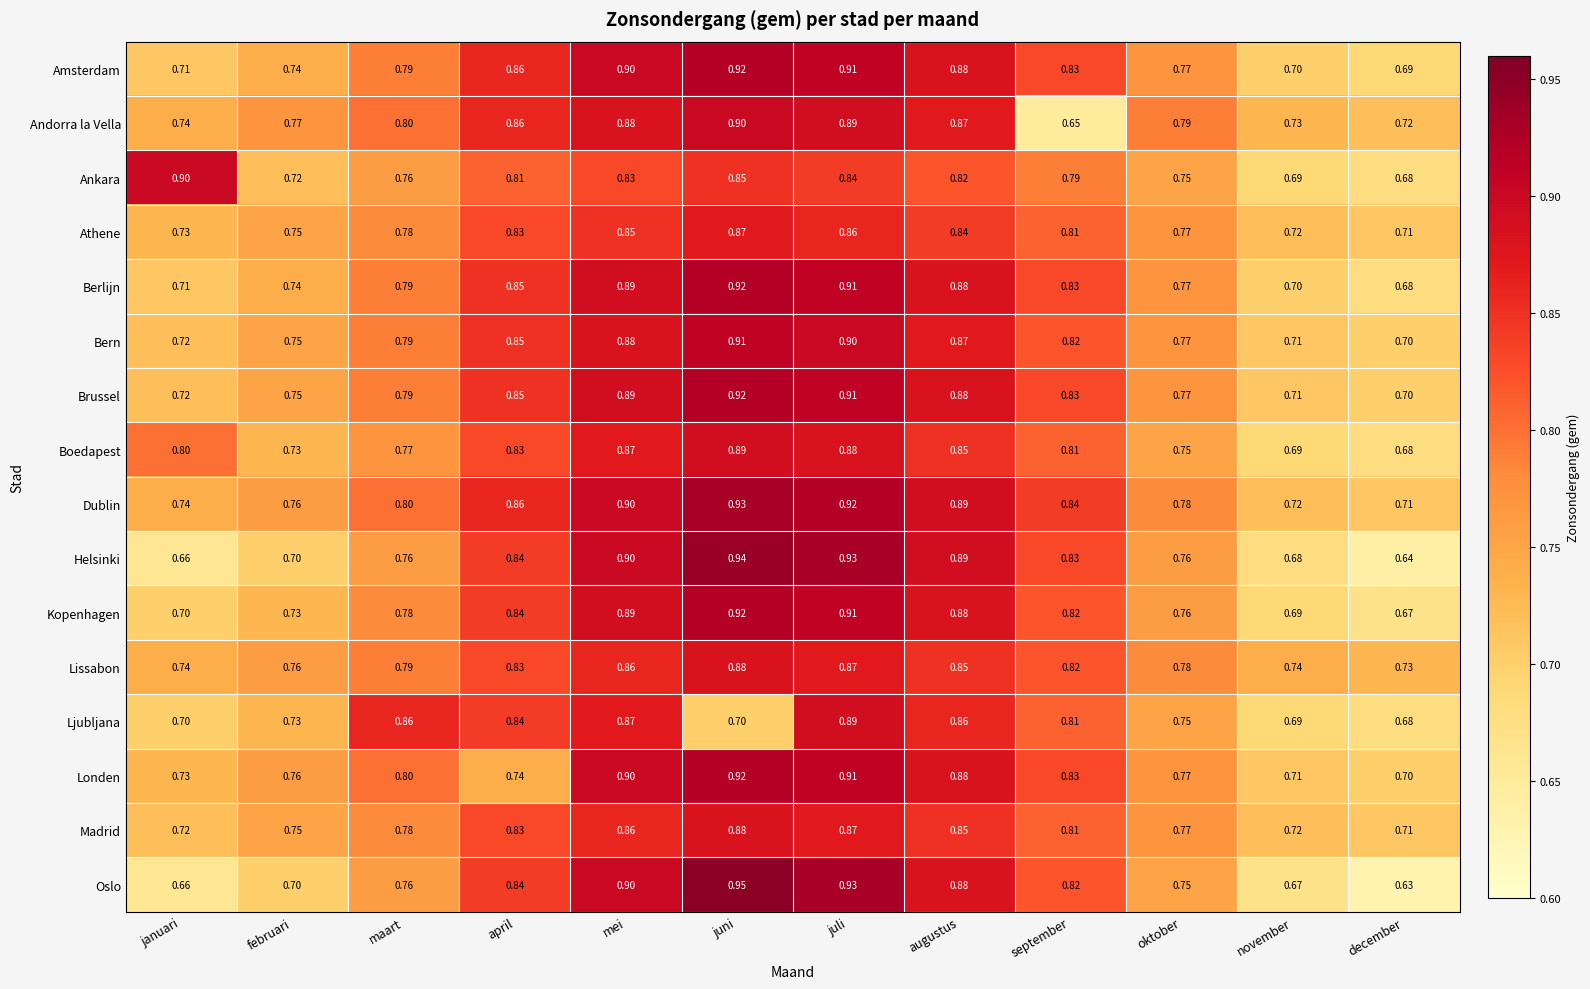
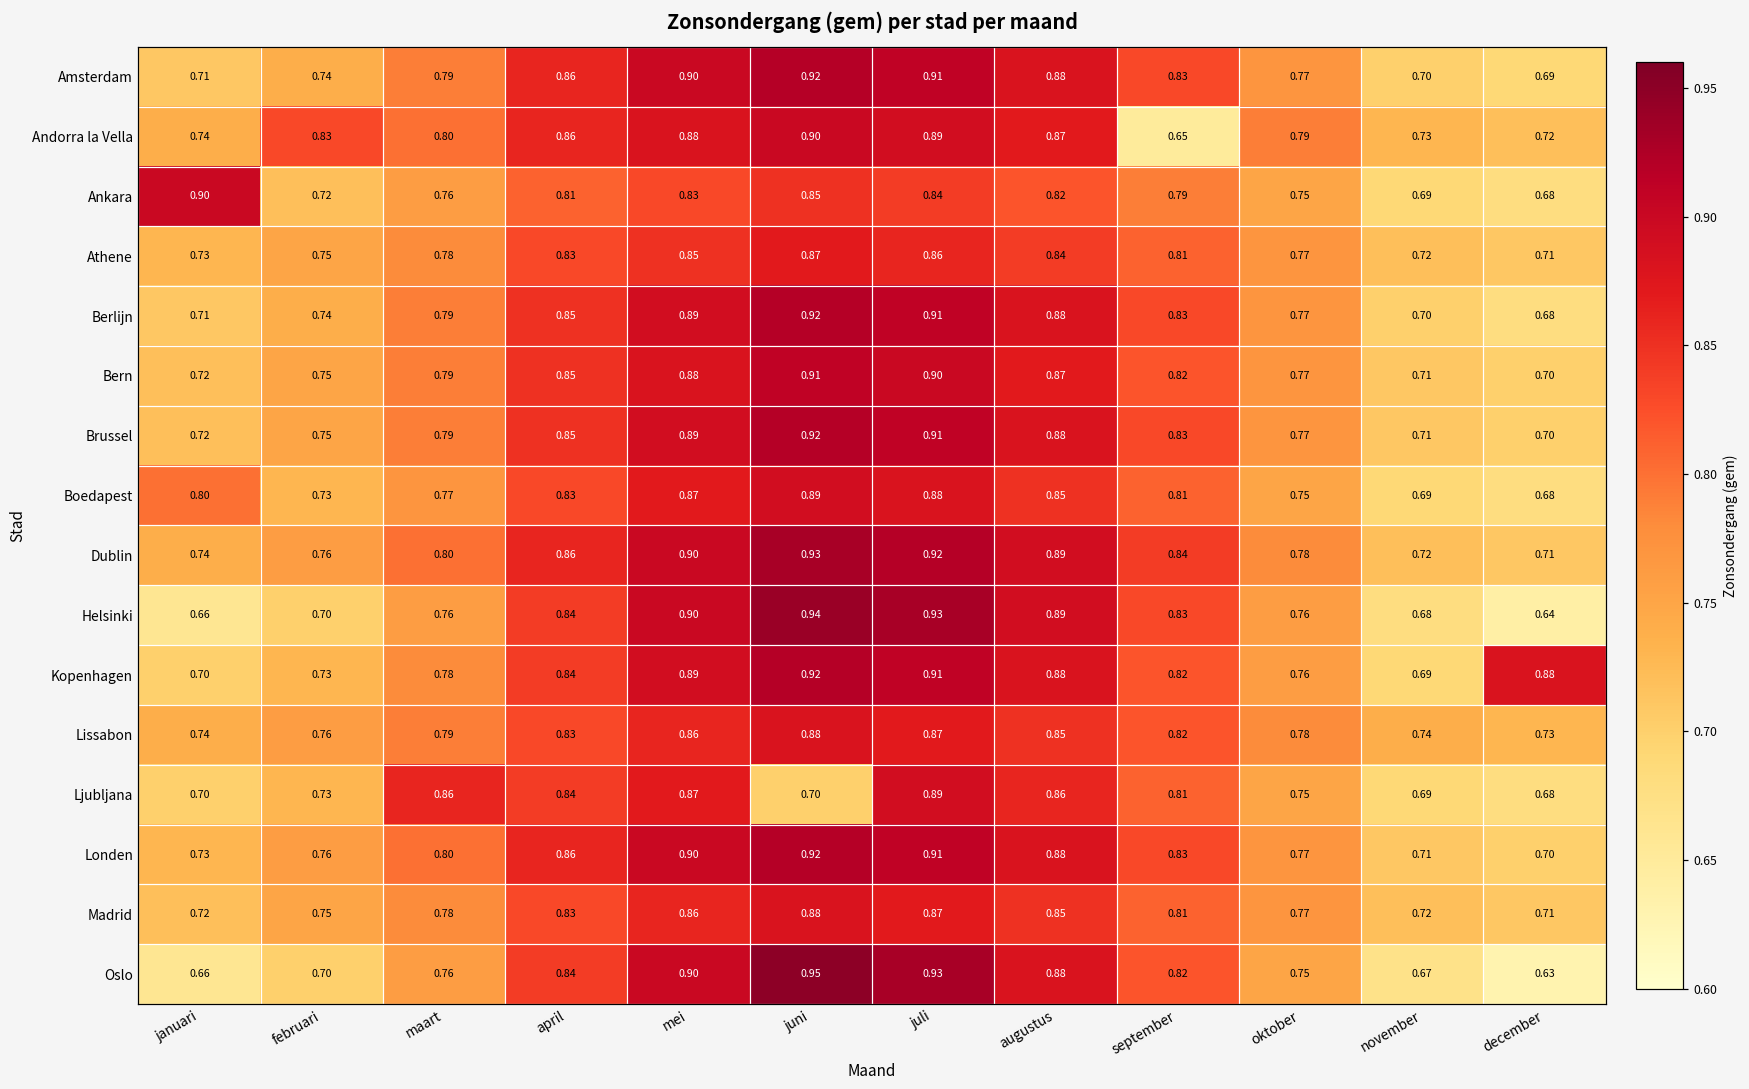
Andorra la Vella, februari: 0.77 -> 0.83
Kopenhagen, december: 0.67 -> 0.88
Londen, april: 0.74 -> 0.86
